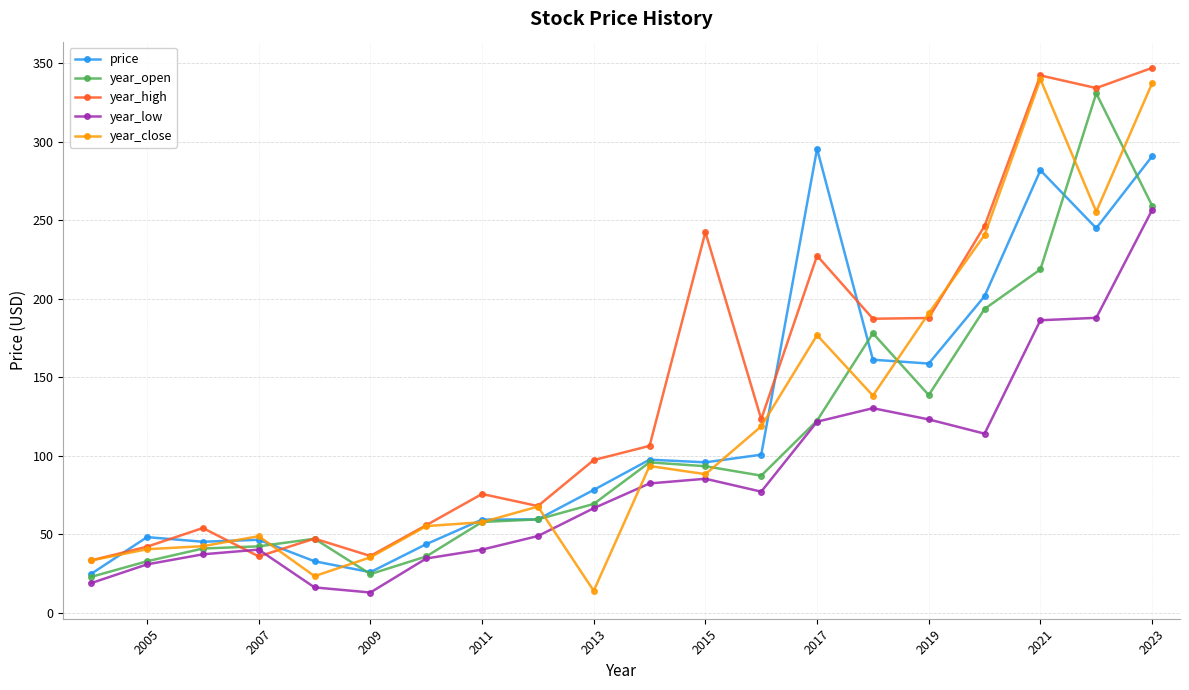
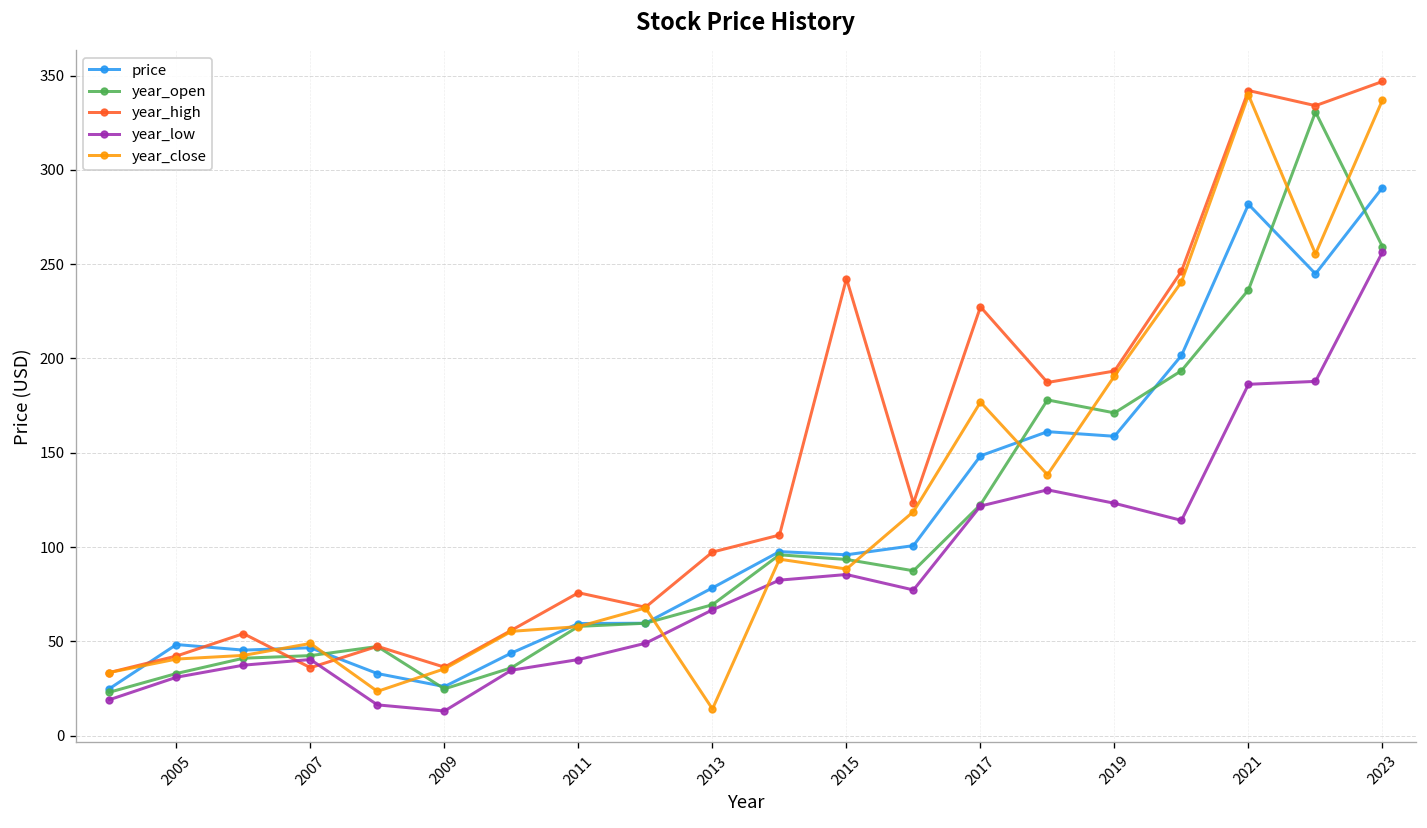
price, 2017: 295 -> 148
year_open, 2019: 139 -> 171
year_high, 2019: 188 -> 193
year_open, 2021: 219 -> 236
